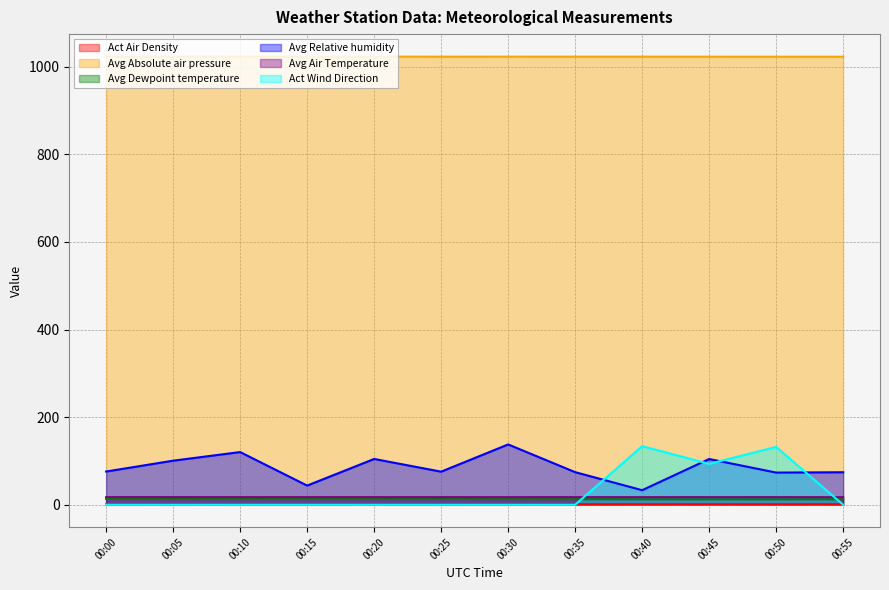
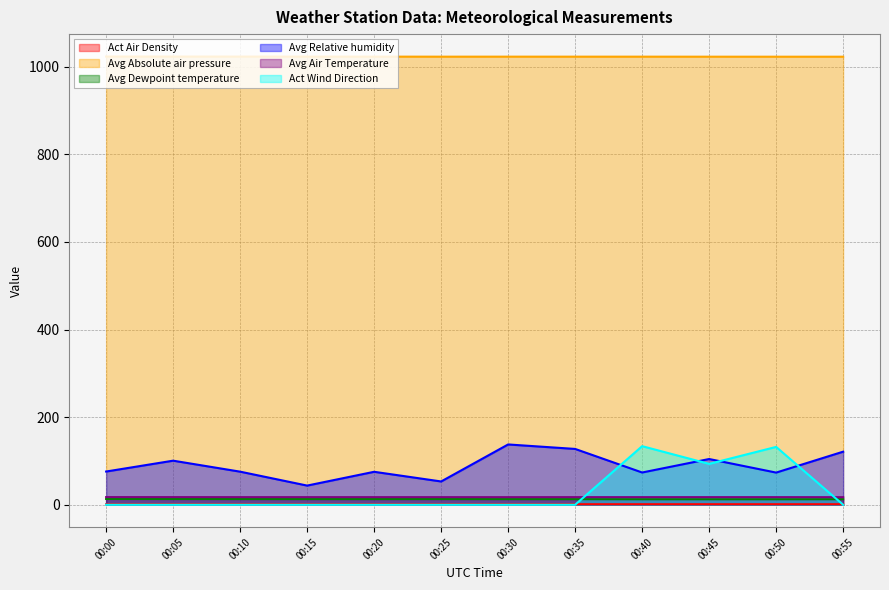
Avg Relative humidity, 00:10: 120 -> 80
Avg Relative humidity, 00:20: 100 -> 80
Avg Relative humidity, 00:25: 80 -> 50
Avg Relative humidity, 00:35: 70 -> 130
Avg Relative humidity, 00:40: 30 -> 70
Avg Relative humidity, 00:55: 70 -> 120
